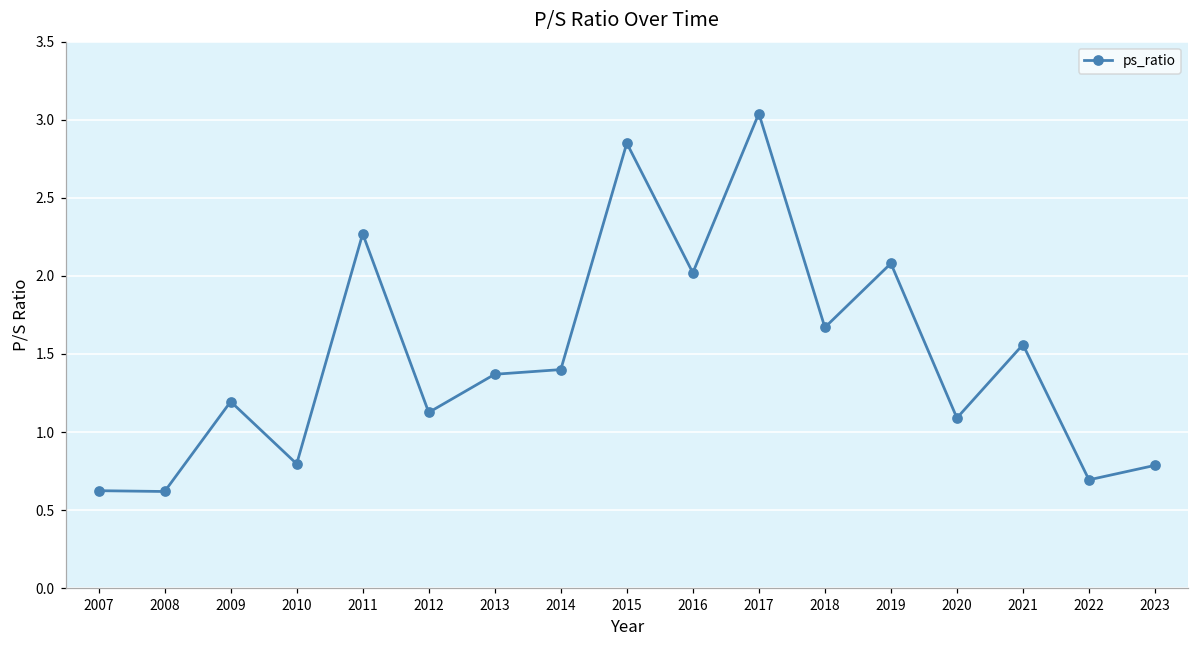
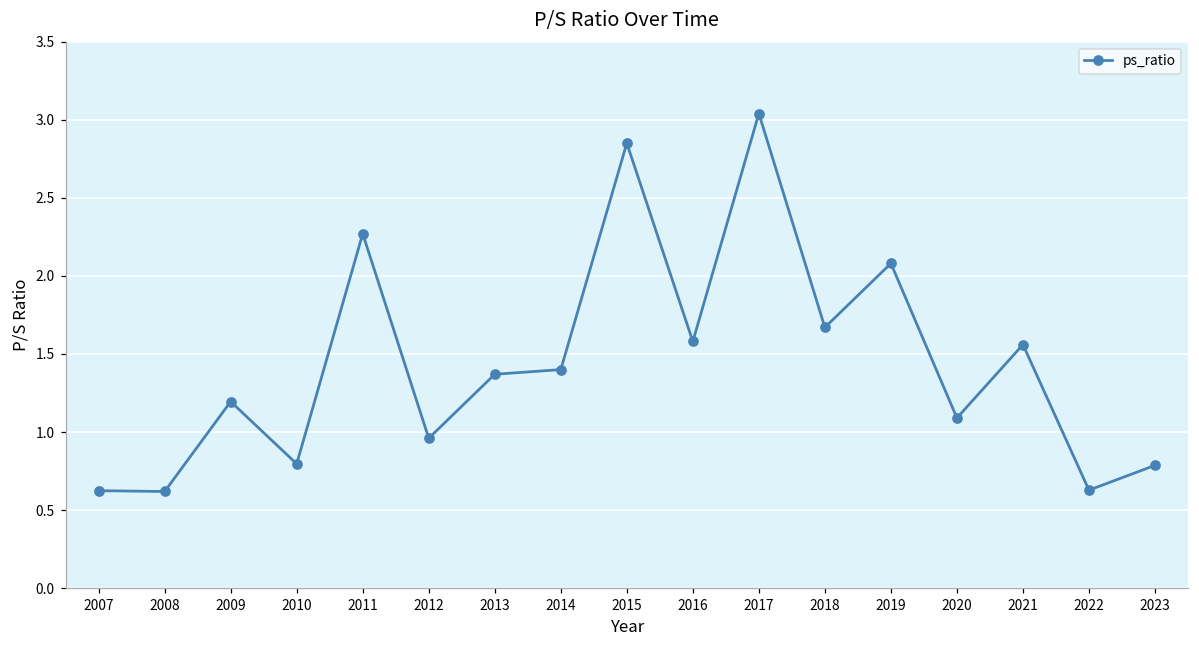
2012: 1.13 -> 0.96
2016: 2.02 -> 1.58
2022: 0.69 -> 0.63
